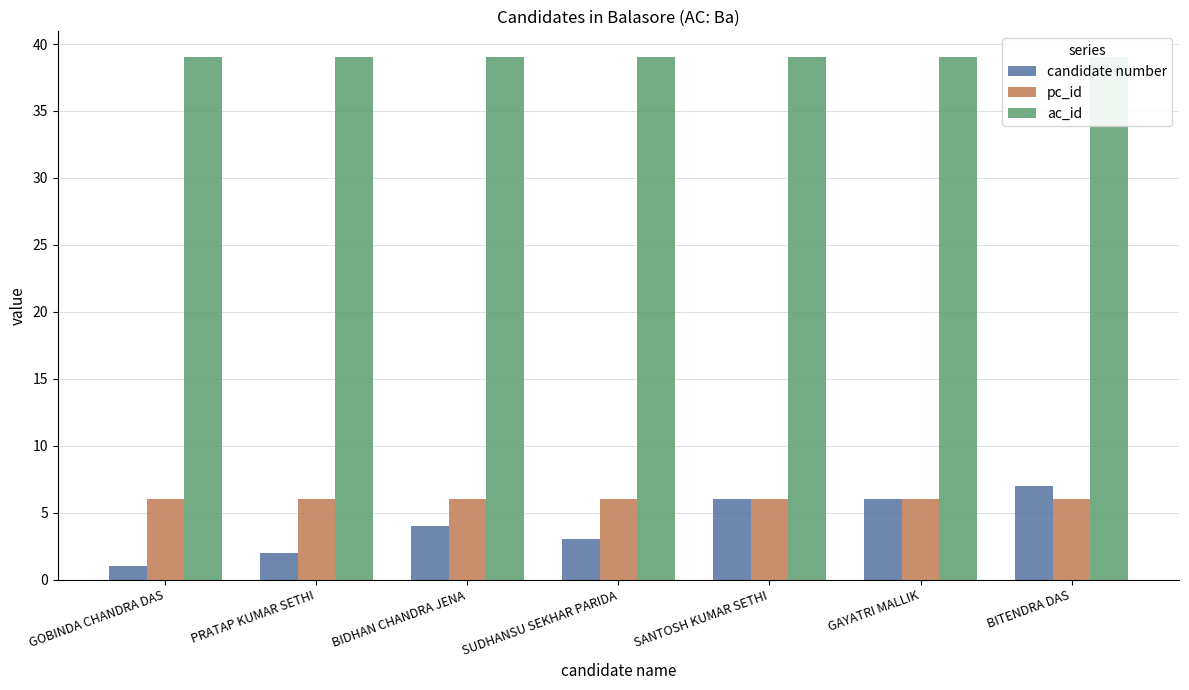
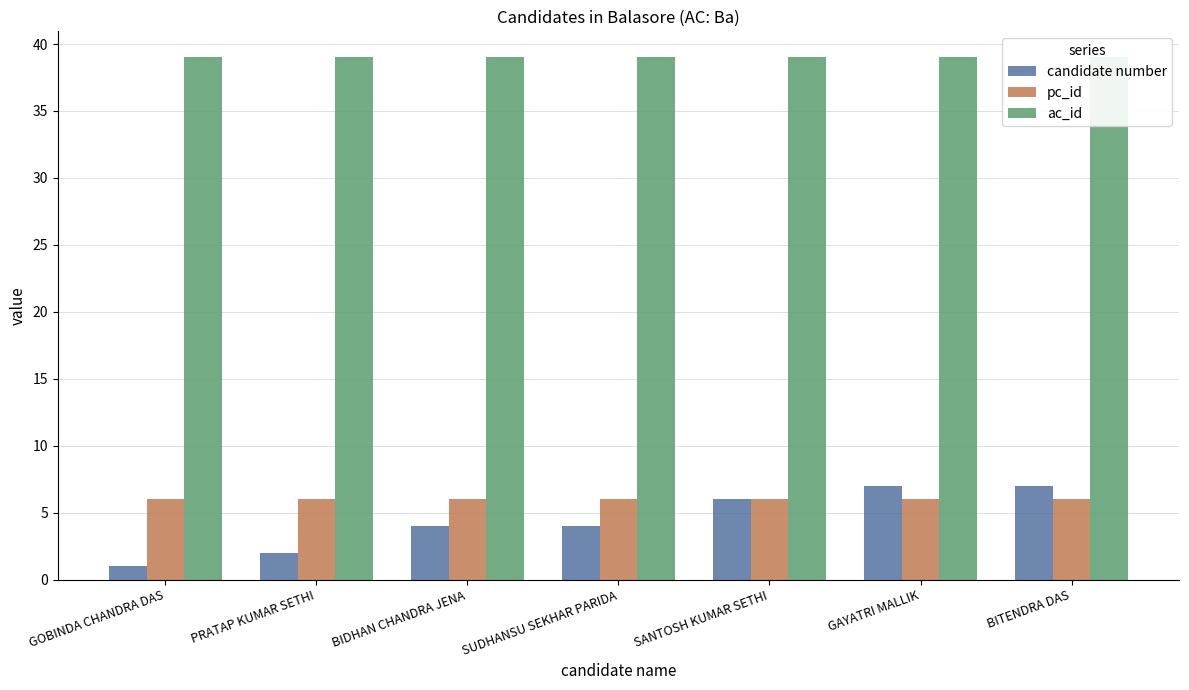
candidate number, SUDHANSU SEKHAR PARIDA: 3 -> 4
candidate number, GAYATRI MALLIK: 6 -> 7
